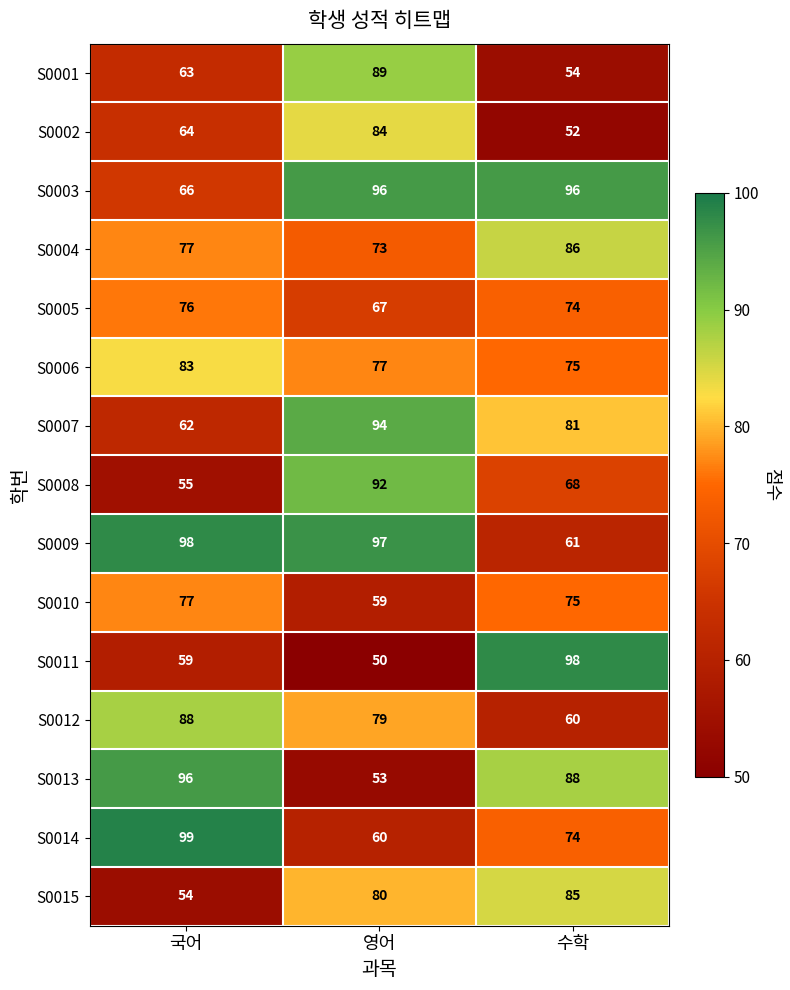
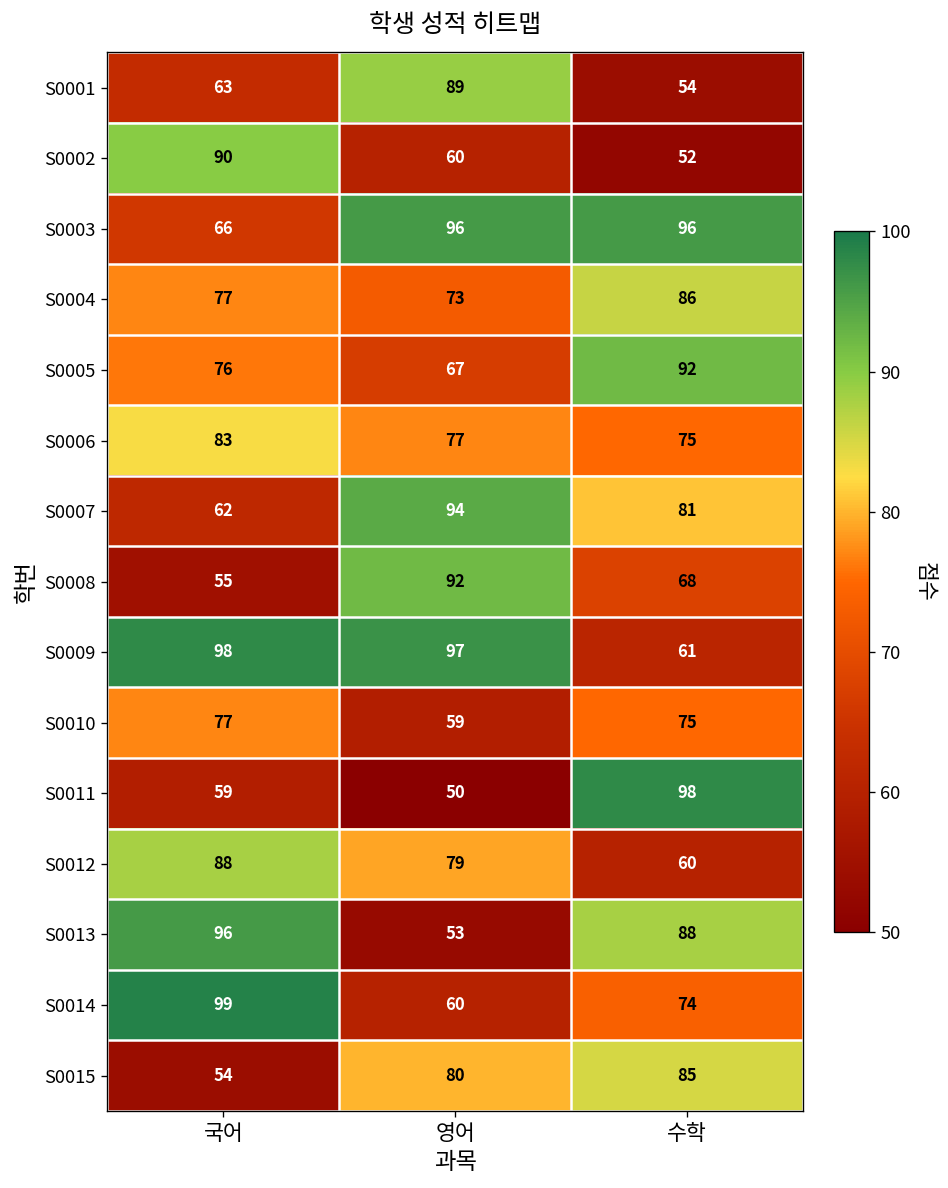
S0002, 국어: 64 -> 90
S0002, 영어: 84 -> 60
S0005, 수학: 74 -> 92
